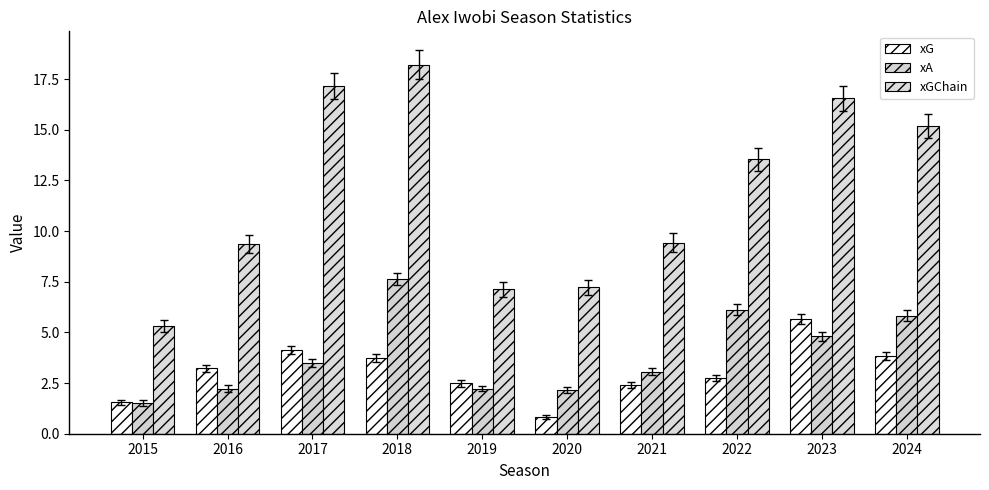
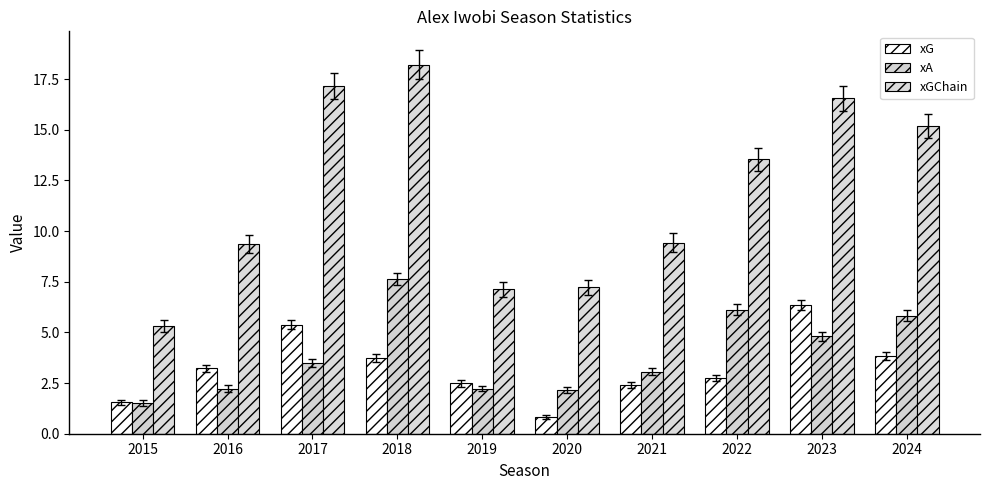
xG, 2017: 4.1 -> 5.4
xG, 2023: 5.7 -> 6.3
